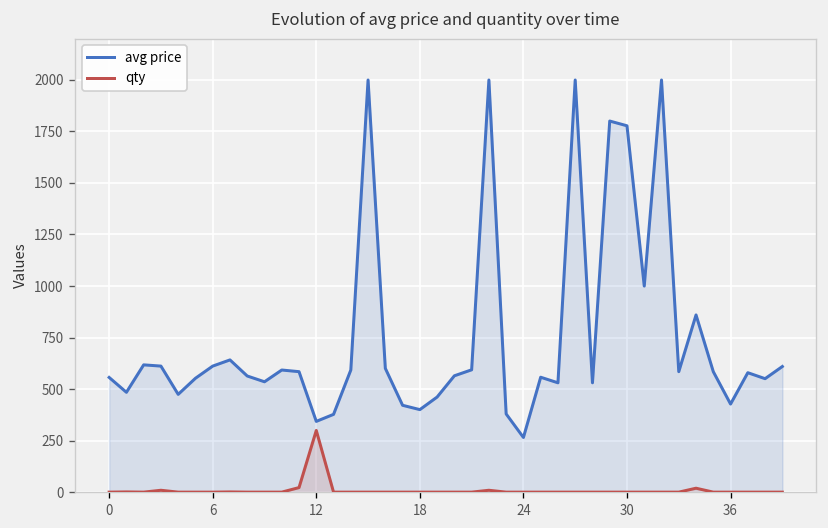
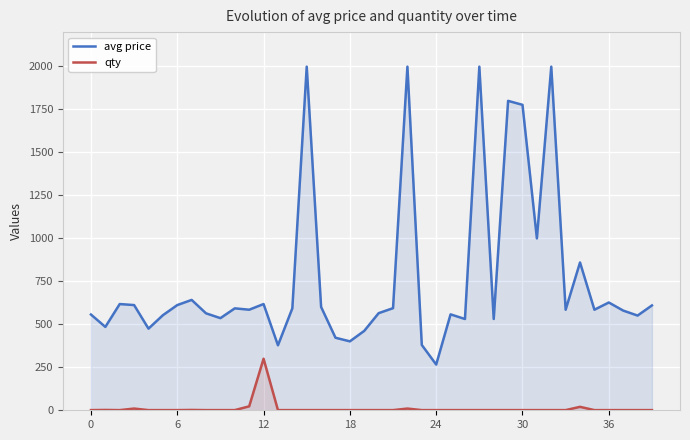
avg price, 12: 340 -> 620
avg price, 36: 430 -> 630
